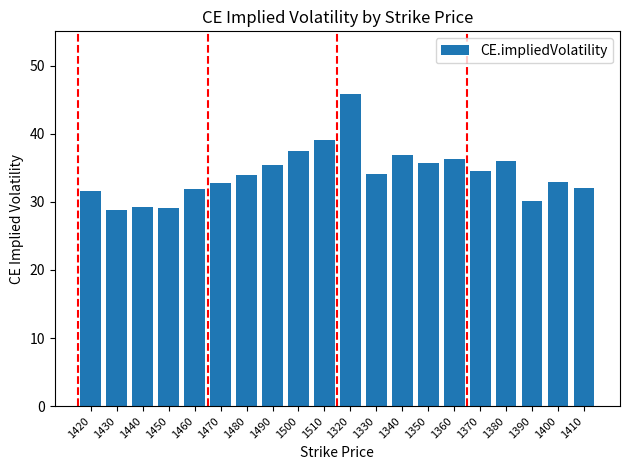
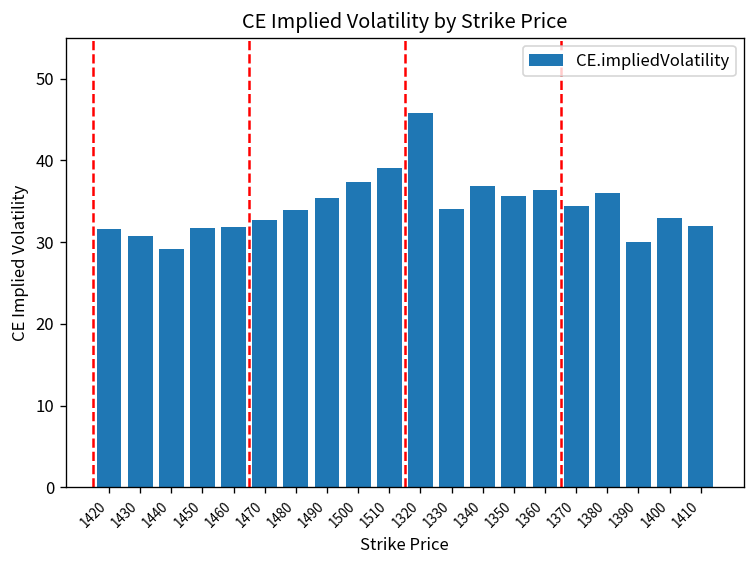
1430: 29 -> 31
1450: 29 -> 32
